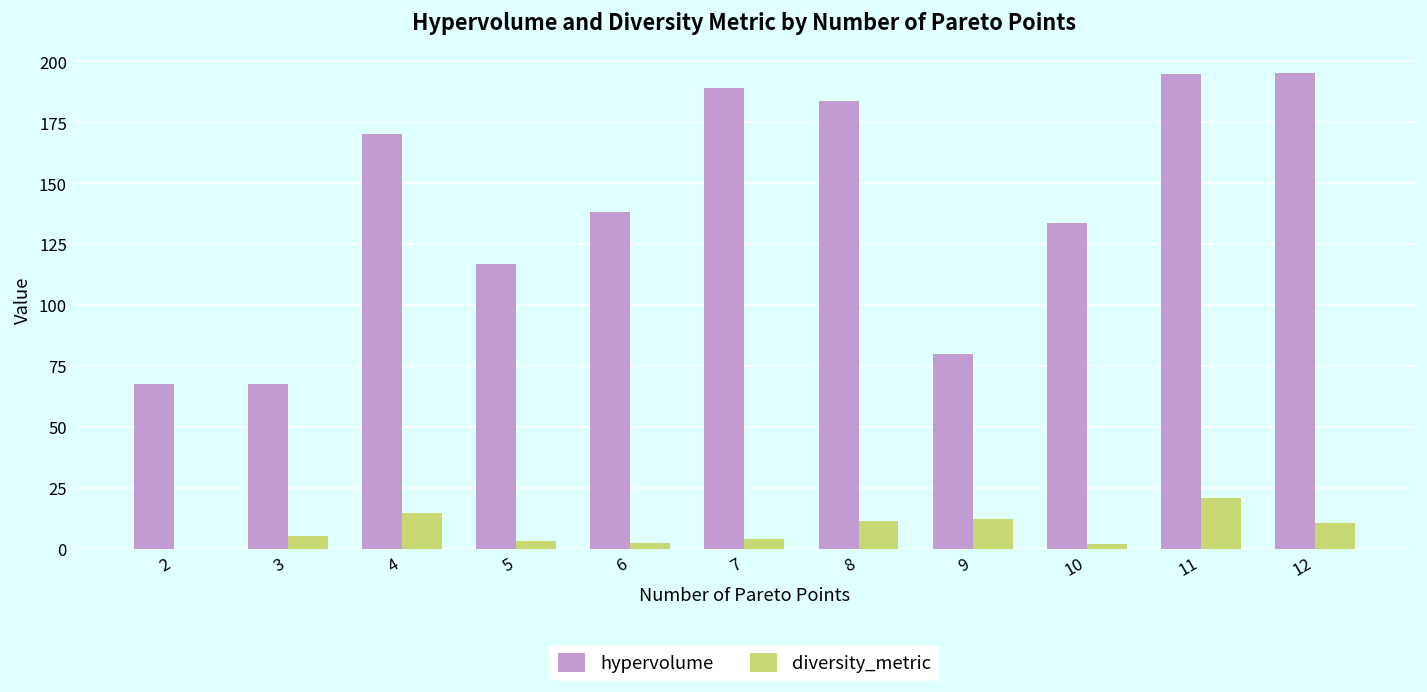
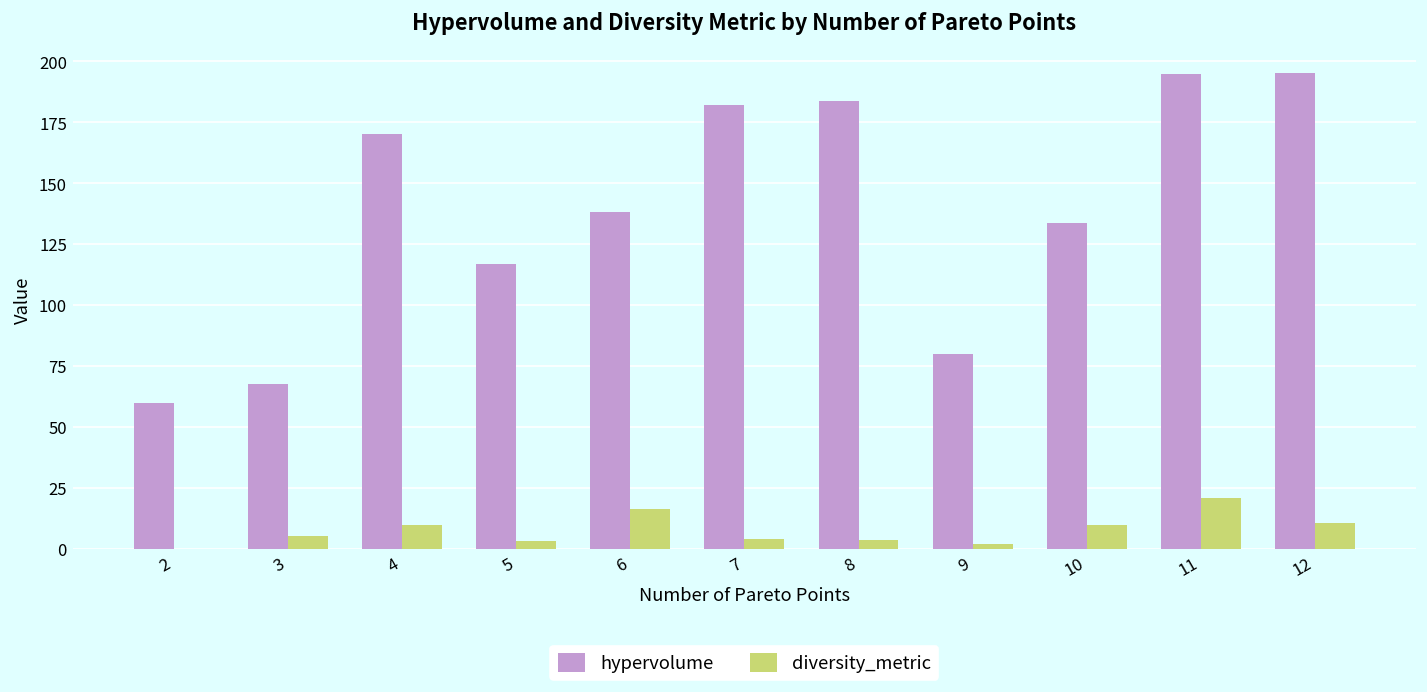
hypervolume, 2: 68 -> 60
diversity_metric, 4: 15 -> 10
diversity_metric, 6: 3 -> 17
hypervolume, 7: 189 -> 182
diversity_metric, 8: 11 -> 4
diversity_metric, 9: 12 -> 2
diversity_metric, 10: 2 -> 10
